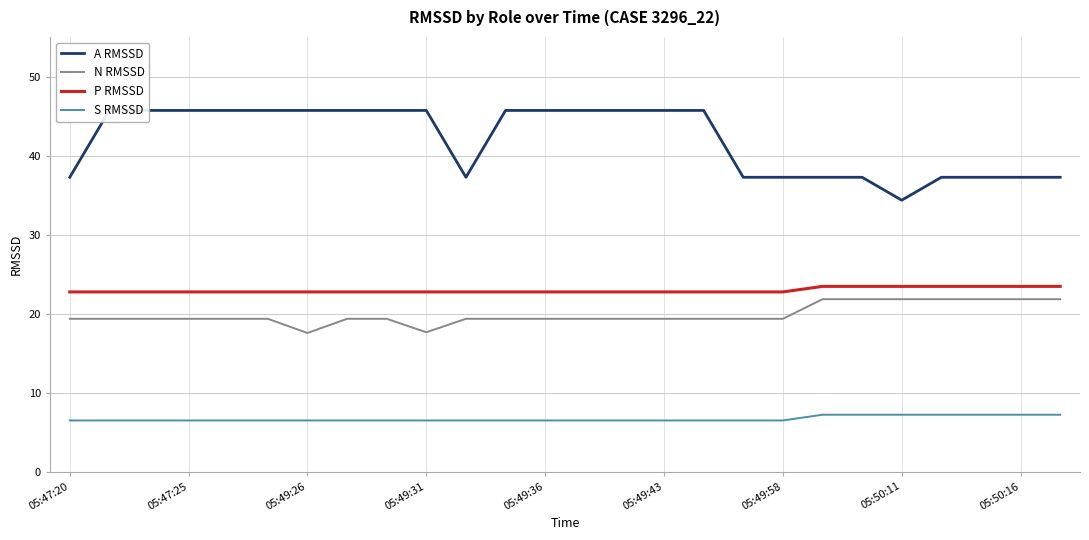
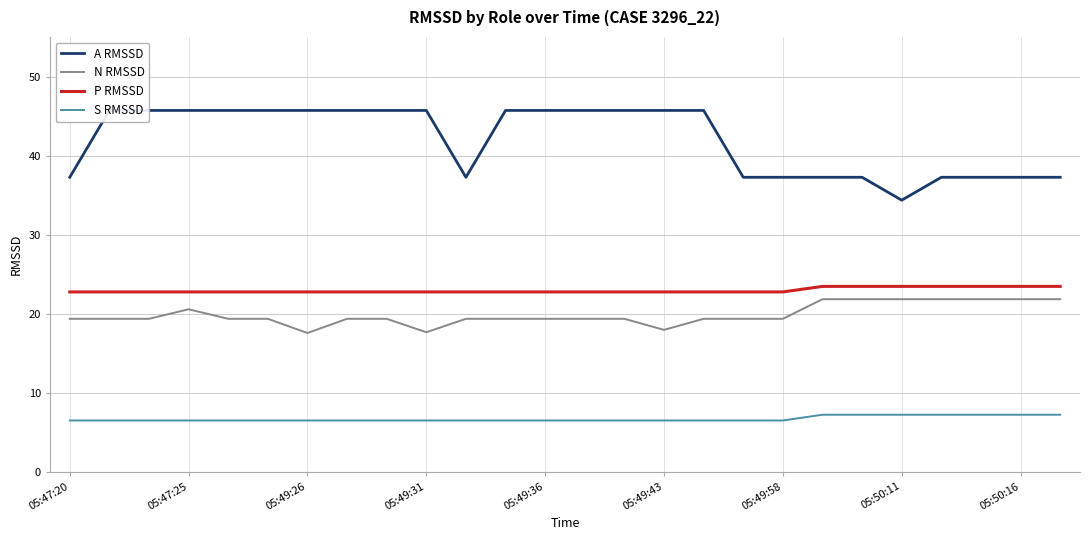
N RMSSD, 05:47:25: 19 -> 21
N RMSSD, 05:49:43: 19 -> 18
